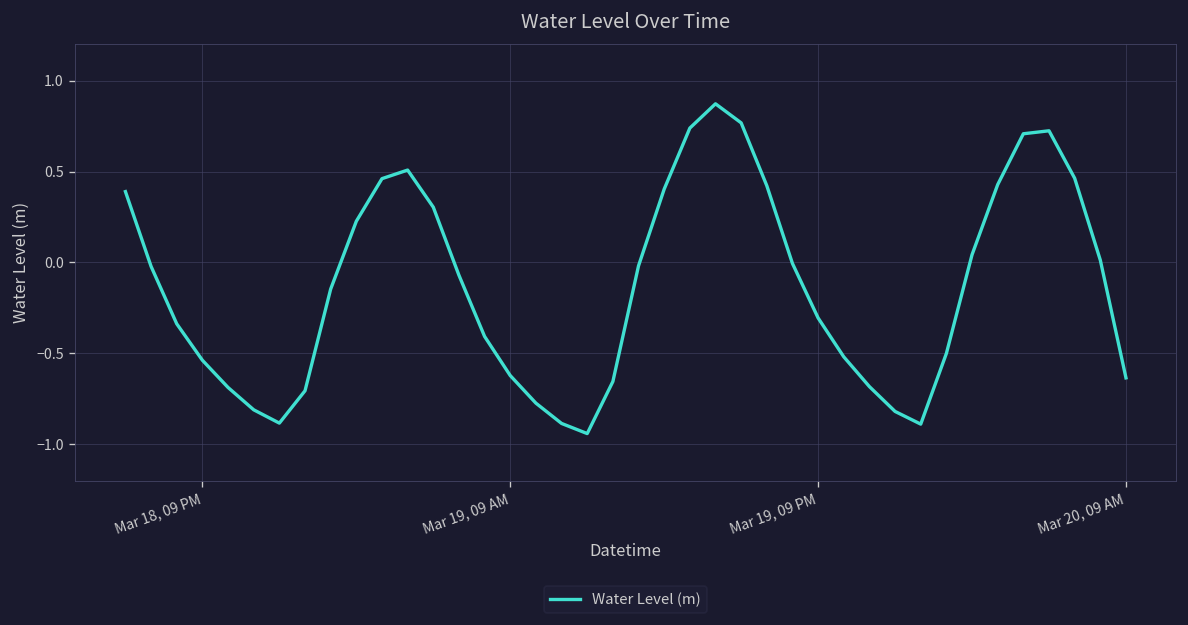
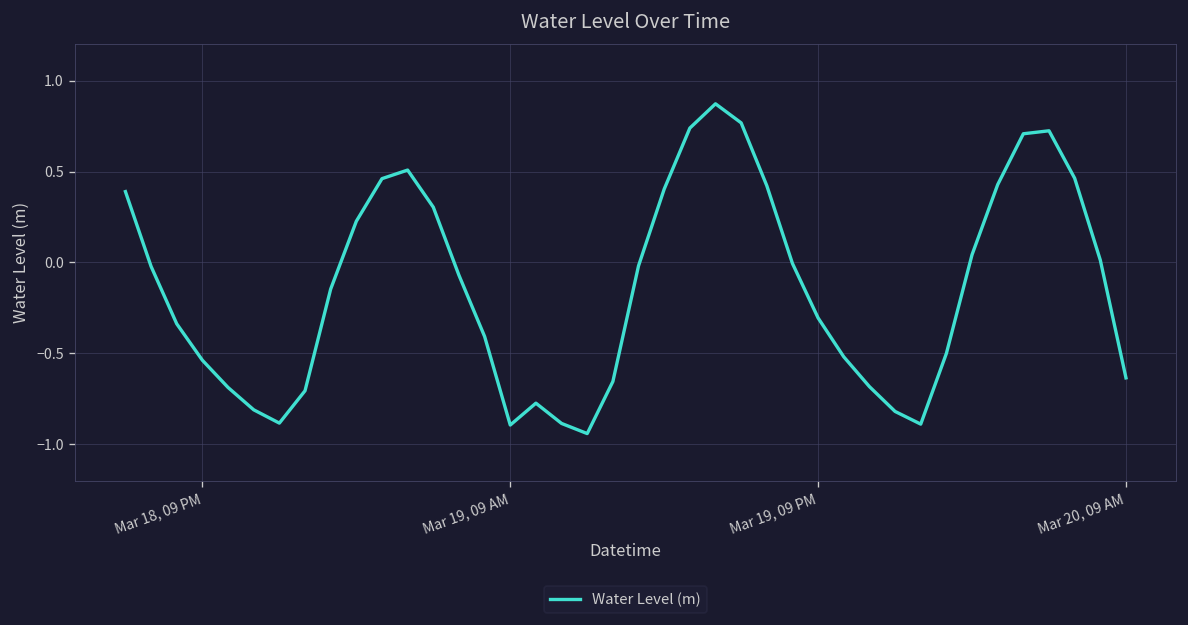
Mar 19, 09 AM: -0.62 -> -0.89
